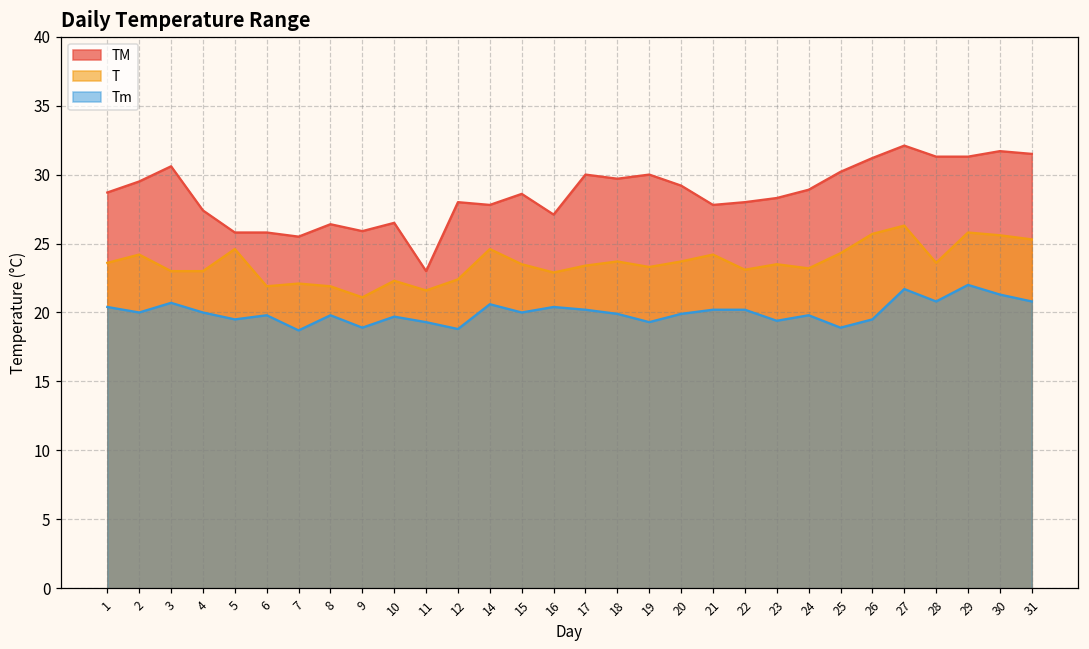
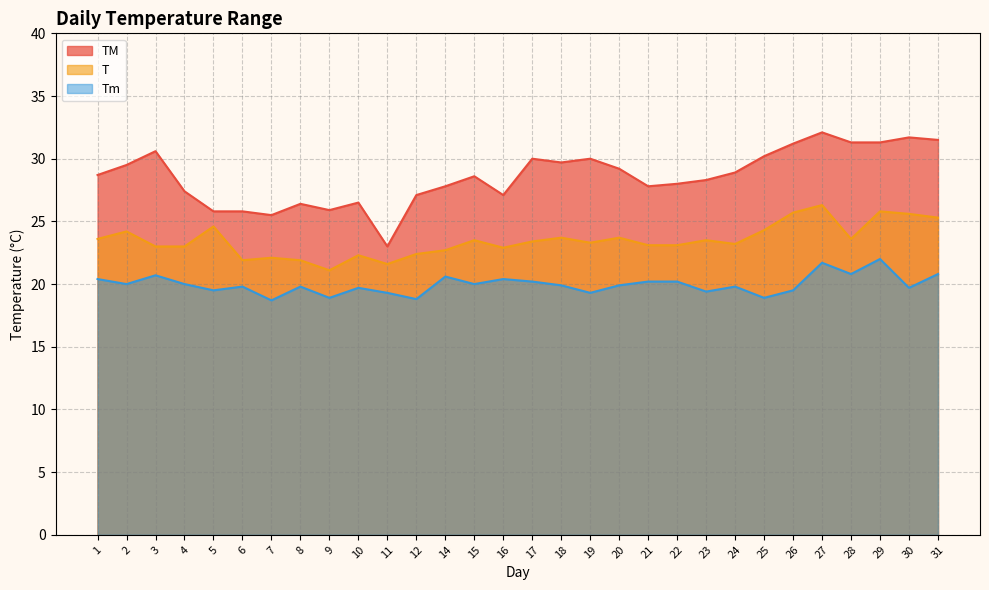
TM, 12: 28.0 -> 27.1
T, 14: 24.6 -> 22.7
T, 21: 24.2 -> 23.1
Tm, 30: 21.3 -> 19.7
